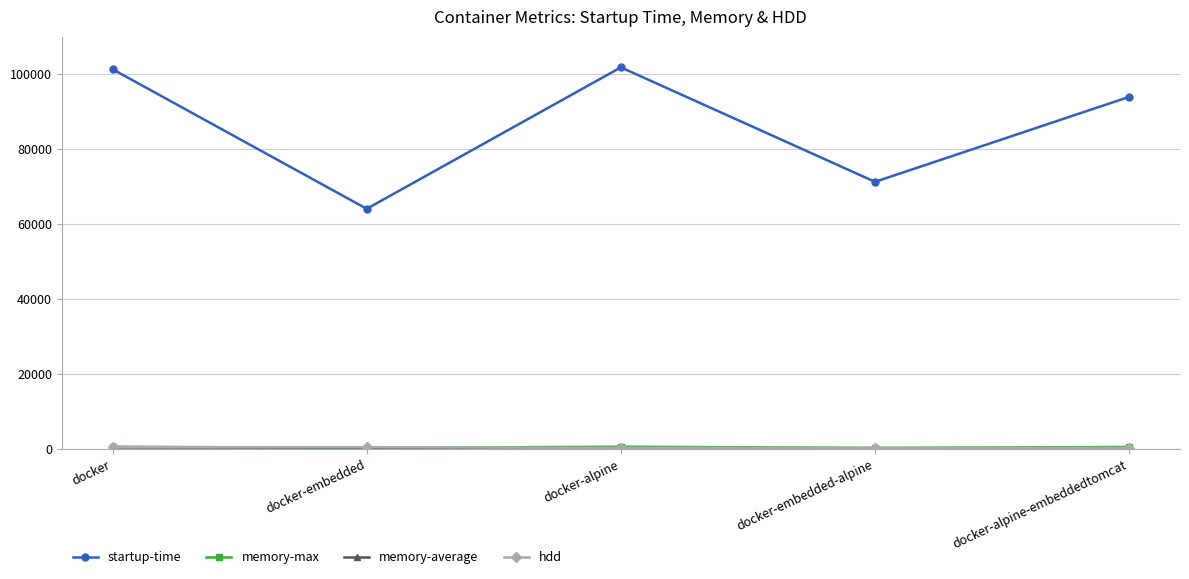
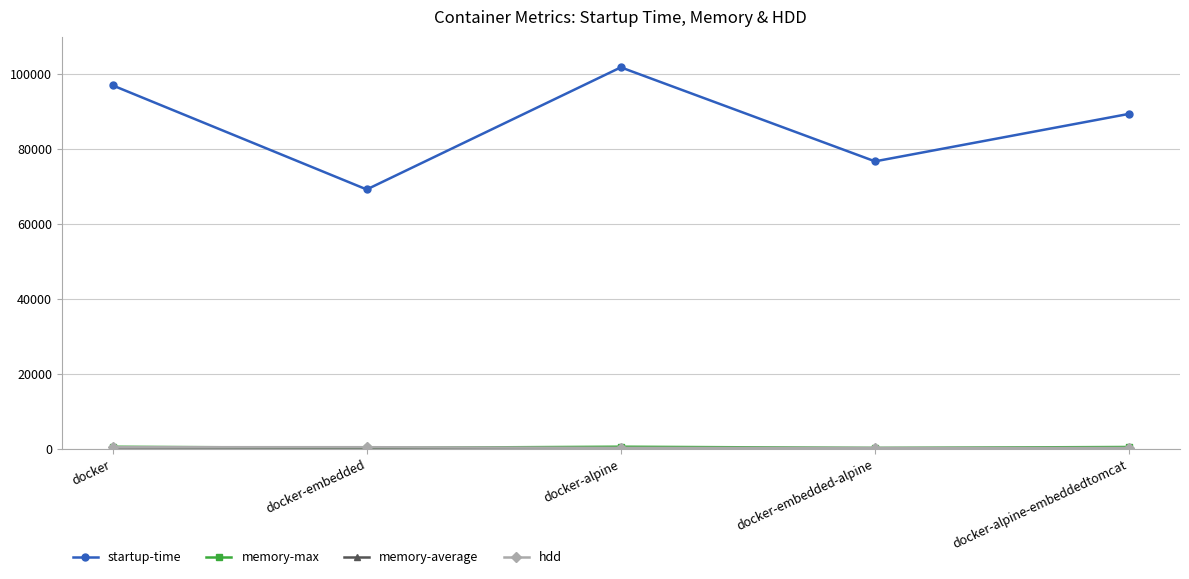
startup-time, docker: 101000 -> 97000
startup-time, docker-embedded: 64000 -> 69000
startup-time, docker-embedded-alpine: 71000 -> 77000
startup-time, docker-alpine-embeddedtomcat: 94000 -> 89000
